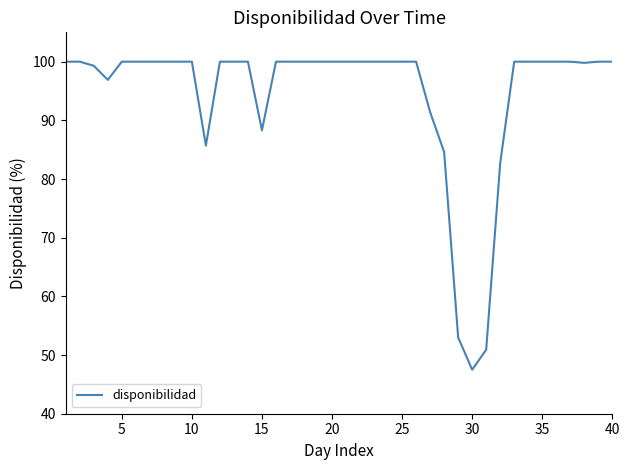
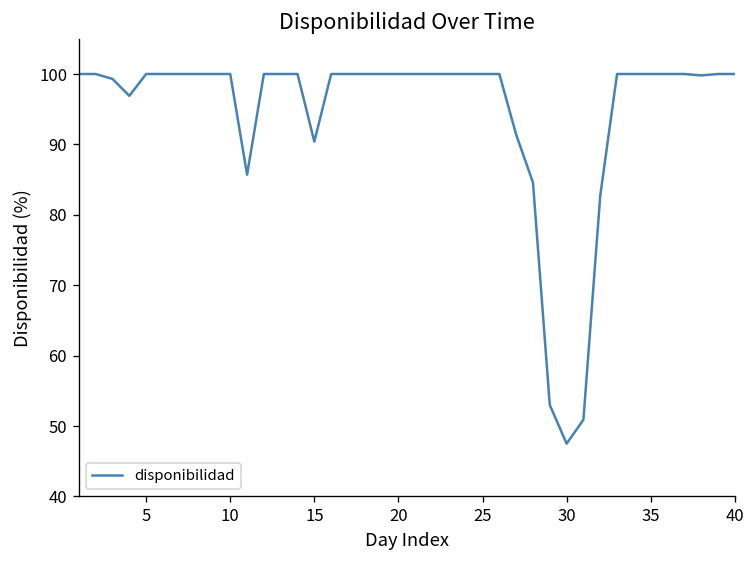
15: 88 -> 90
